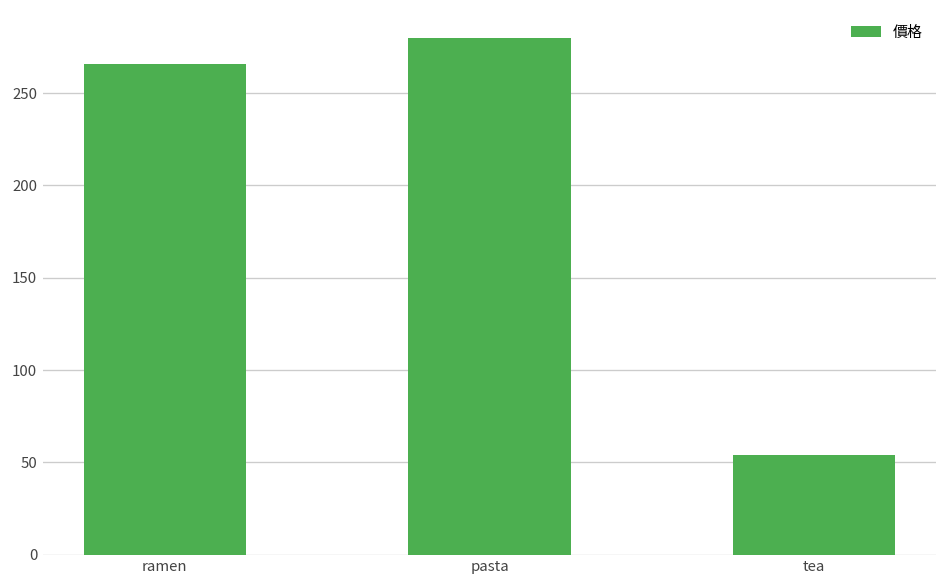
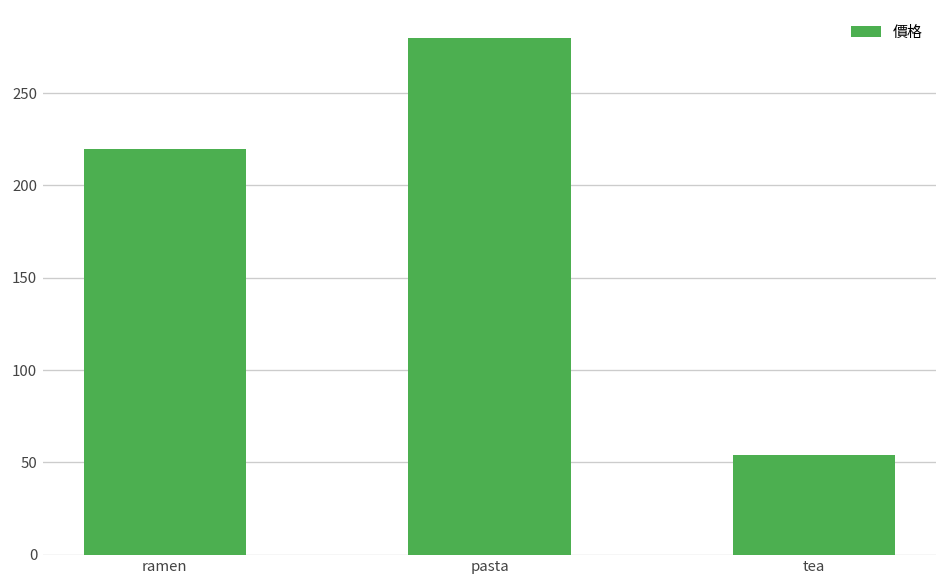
ramen: 266 -> 220
